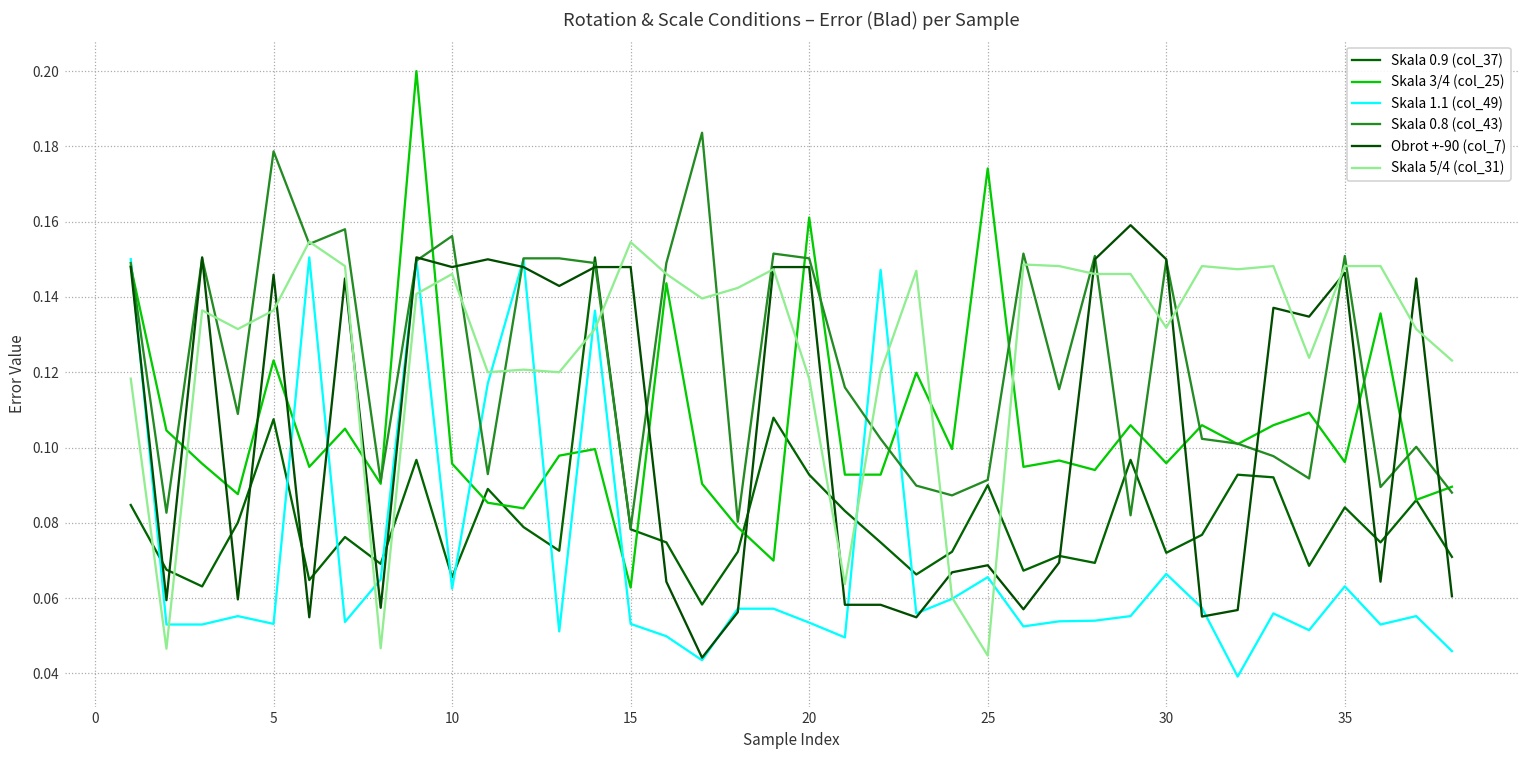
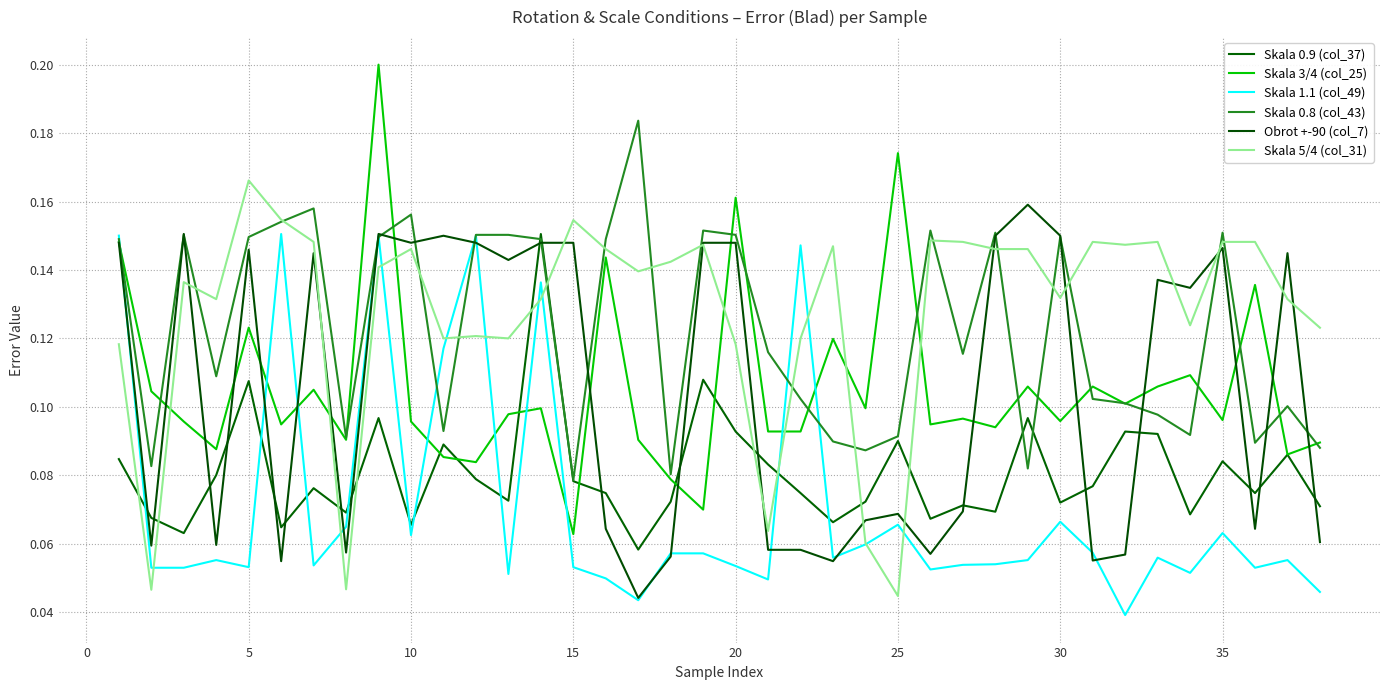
Skala 0.8 (col_43), 5: 0.179 -> 0.150
Skala 5/4 (col_31), 5: 0.136 -> 0.166
